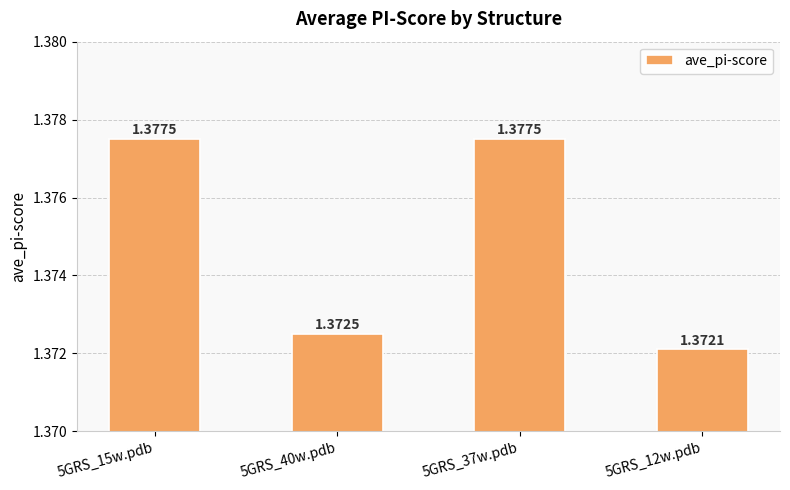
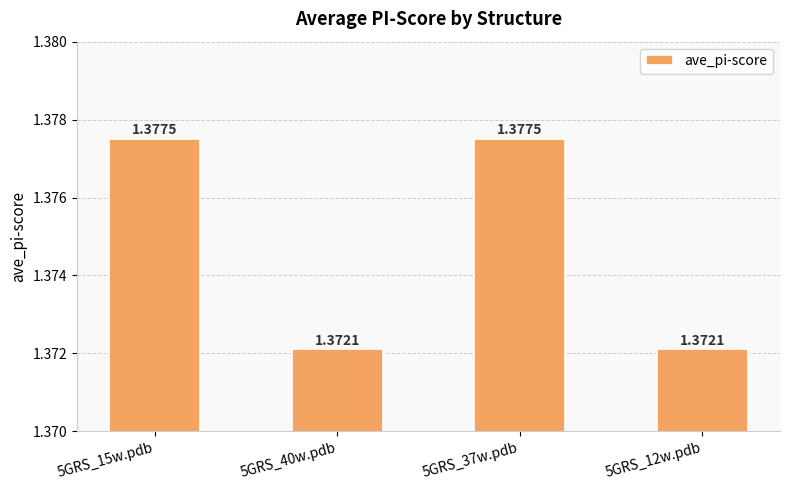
5GRS_40w.pdb: 1.3725 -> 1.3721
